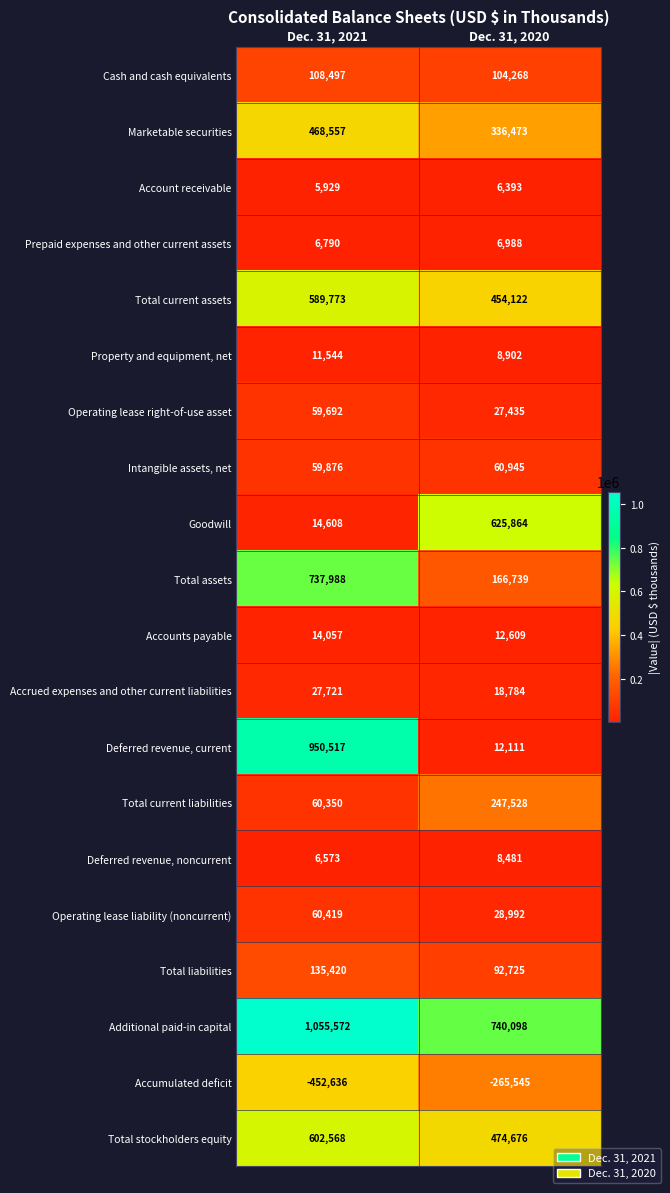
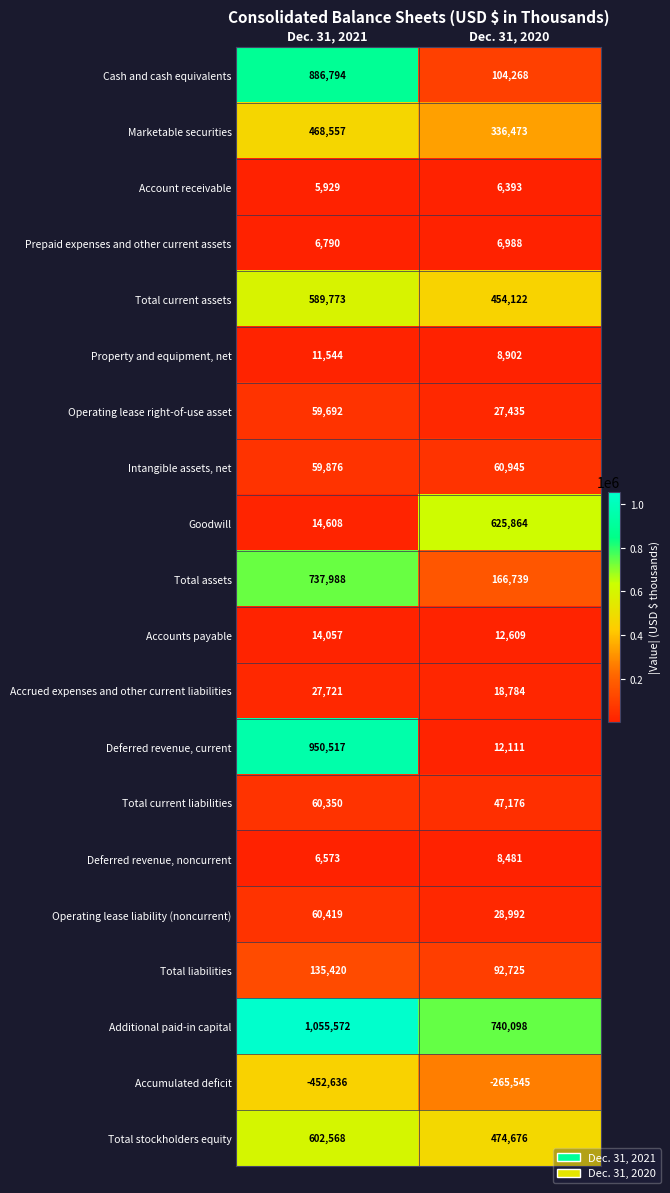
Cash and cash equivalents, Dec. 31, 2021: 108,497 -> 886,794
Total current liabilities, Dec. 31, 2020: 247,528 -> 47,176
